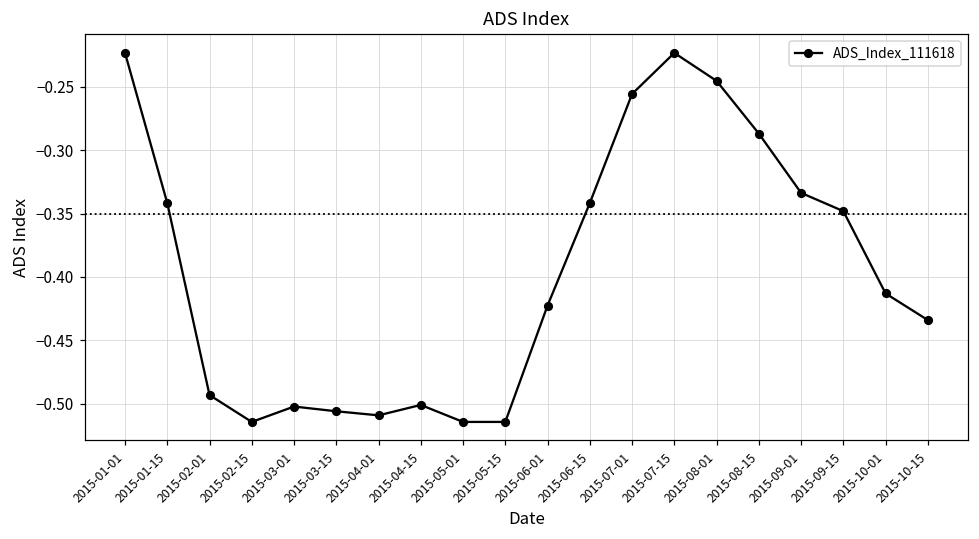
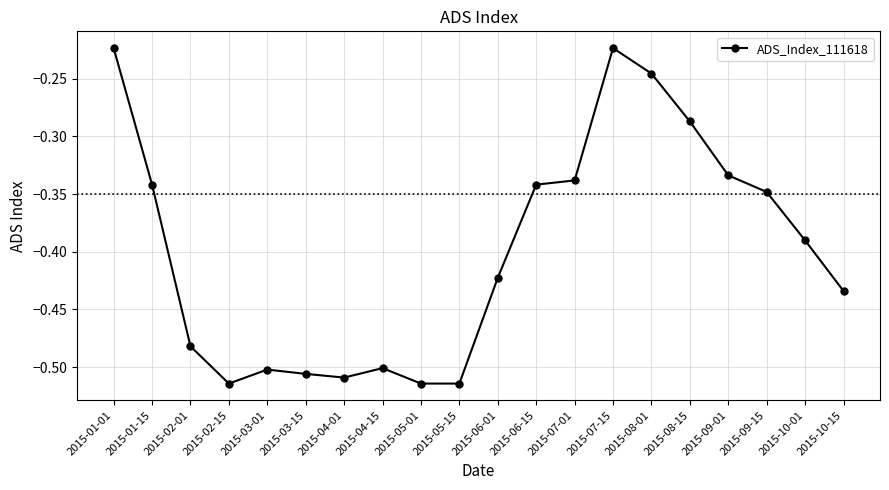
2015-02-01: -0.493 -> -0.482
2015-07-01: -0.256 -> -0.338
2015-10-01: -0.413 -> -0.390
